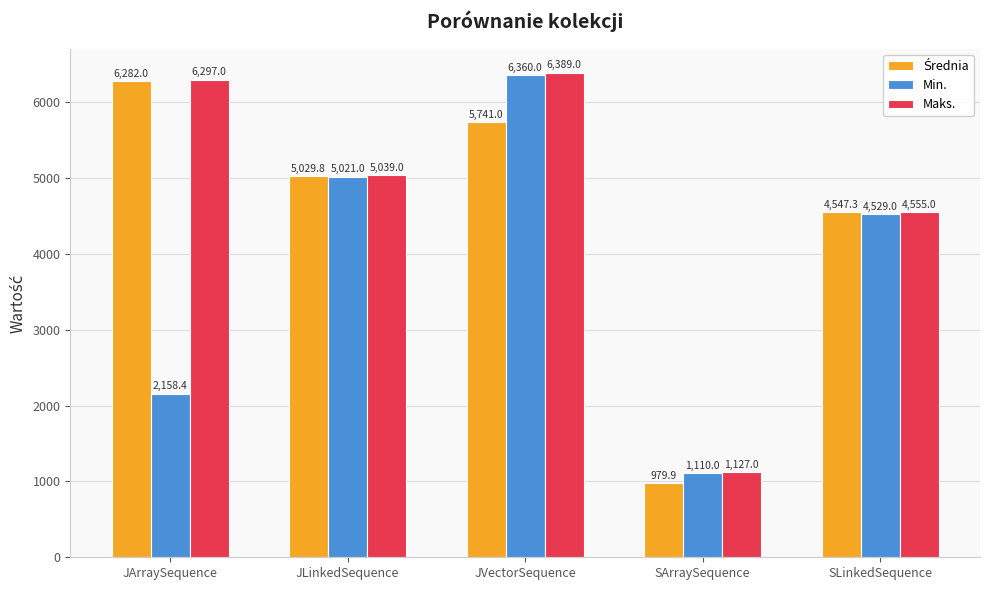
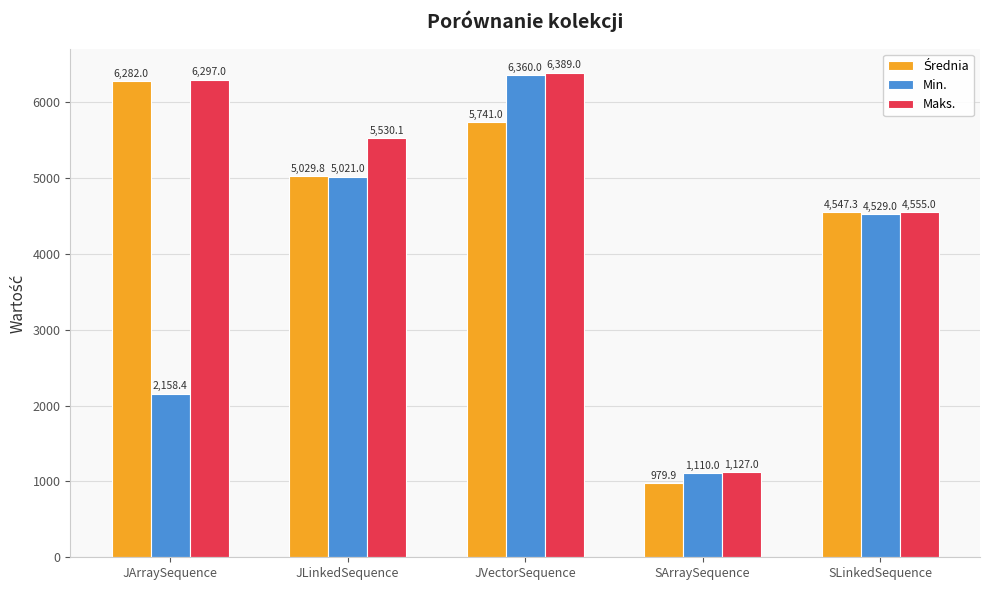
Maks., JLinkedSequence: 5,039.0 -> 5,530.1
